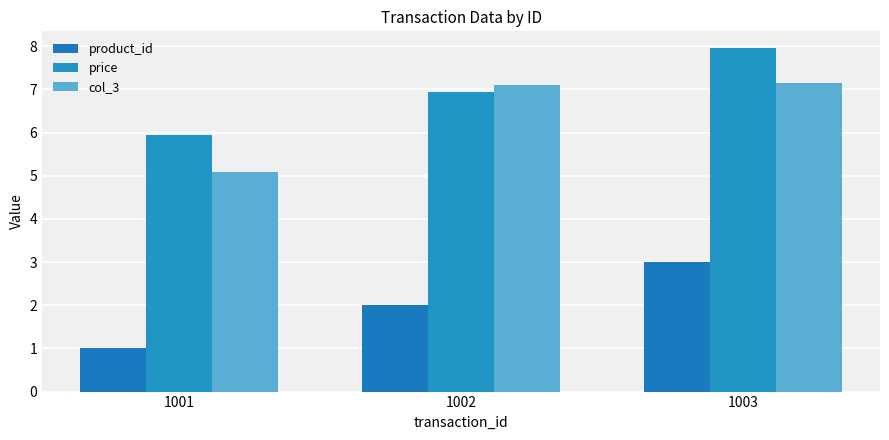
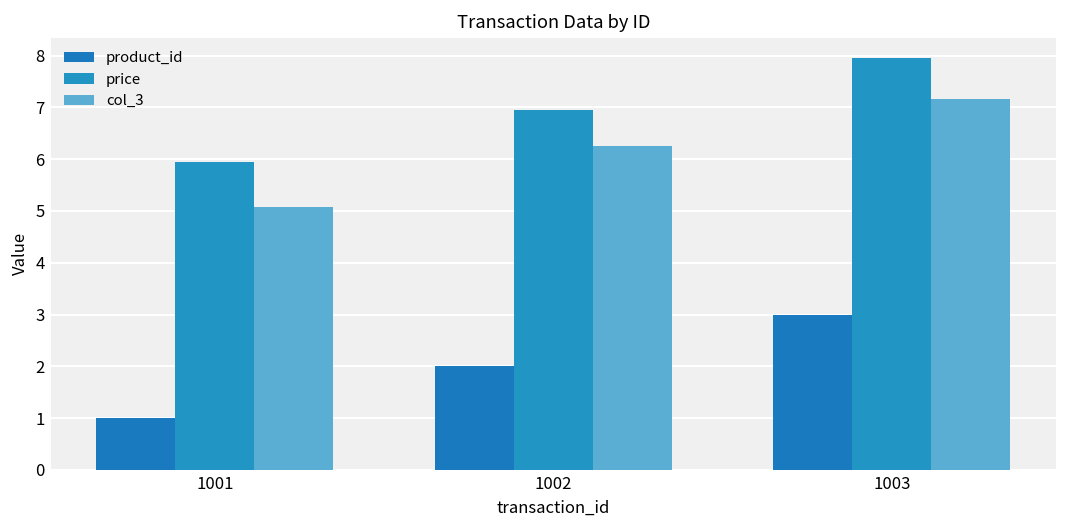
col_3, 1002: 7.1 -> 6.3
